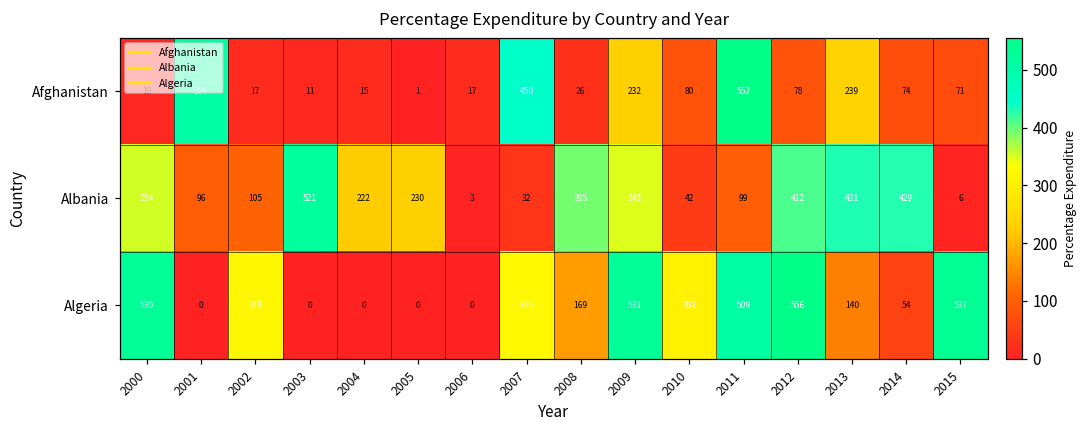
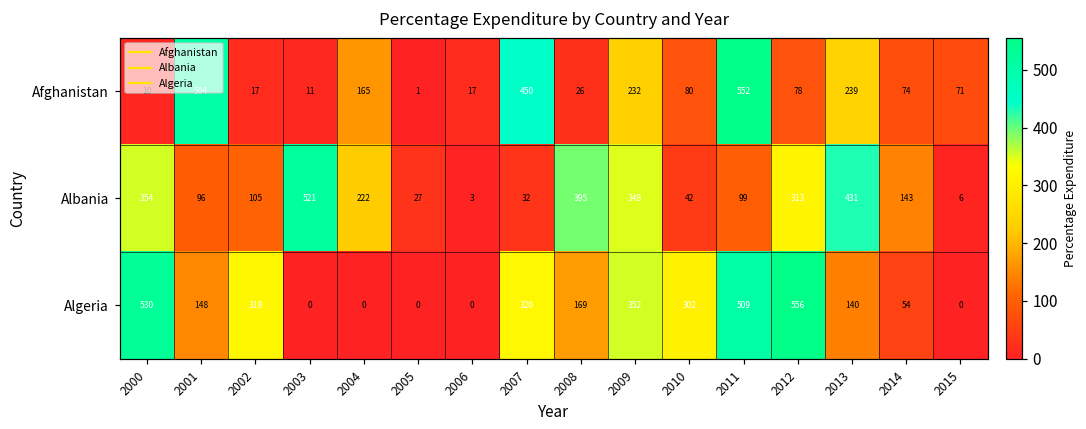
Afghanistan, 2004: 15 -> 165
Albania, 2005: 230 -> 27
Albania, 2012: 412 -> 313
Albania, 2014: 429 -> 143
Algeria, 2001: 0 -> 148
Algeria, 2009: 531 -> 352
Algeria, 2015: 537 -> 0
